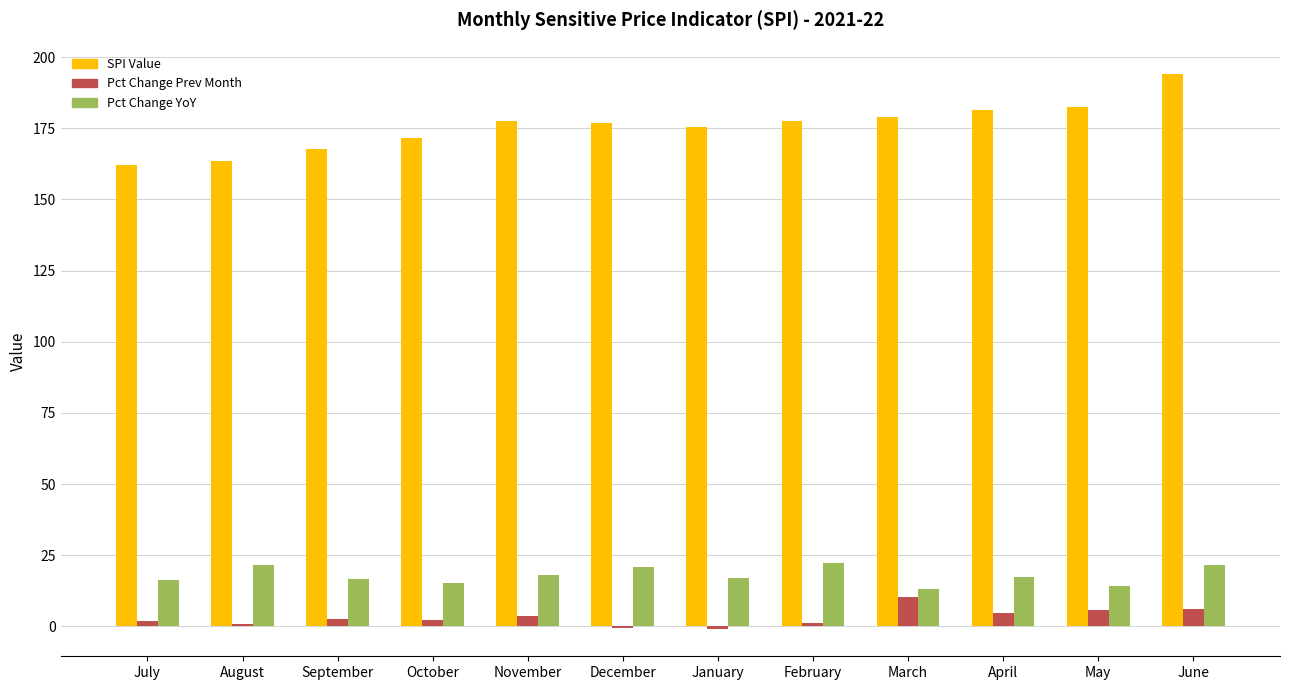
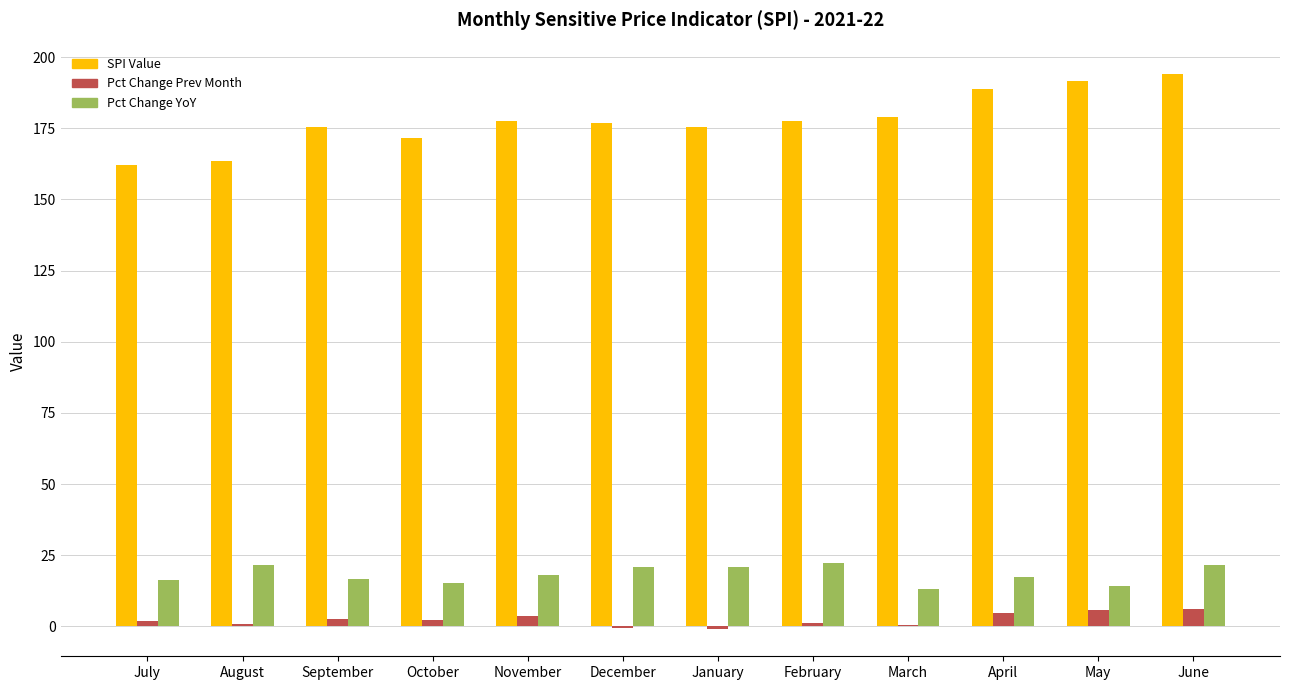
SPI Value, September: 168 -> 176
Pct Change YoY, January: 17 -> 21
Pct Change Prev Month, March: 10 -> 1
SPI Value, April: 181 -> 189
SPI Value, May: 183 -> 191
